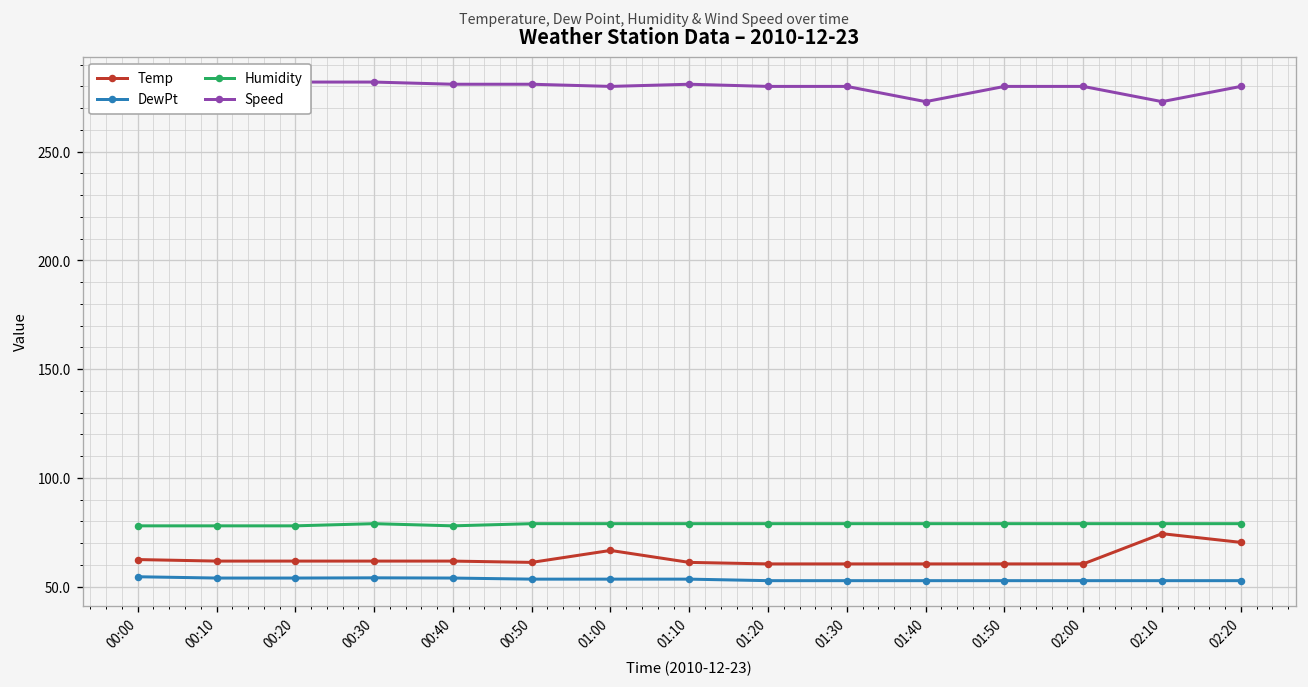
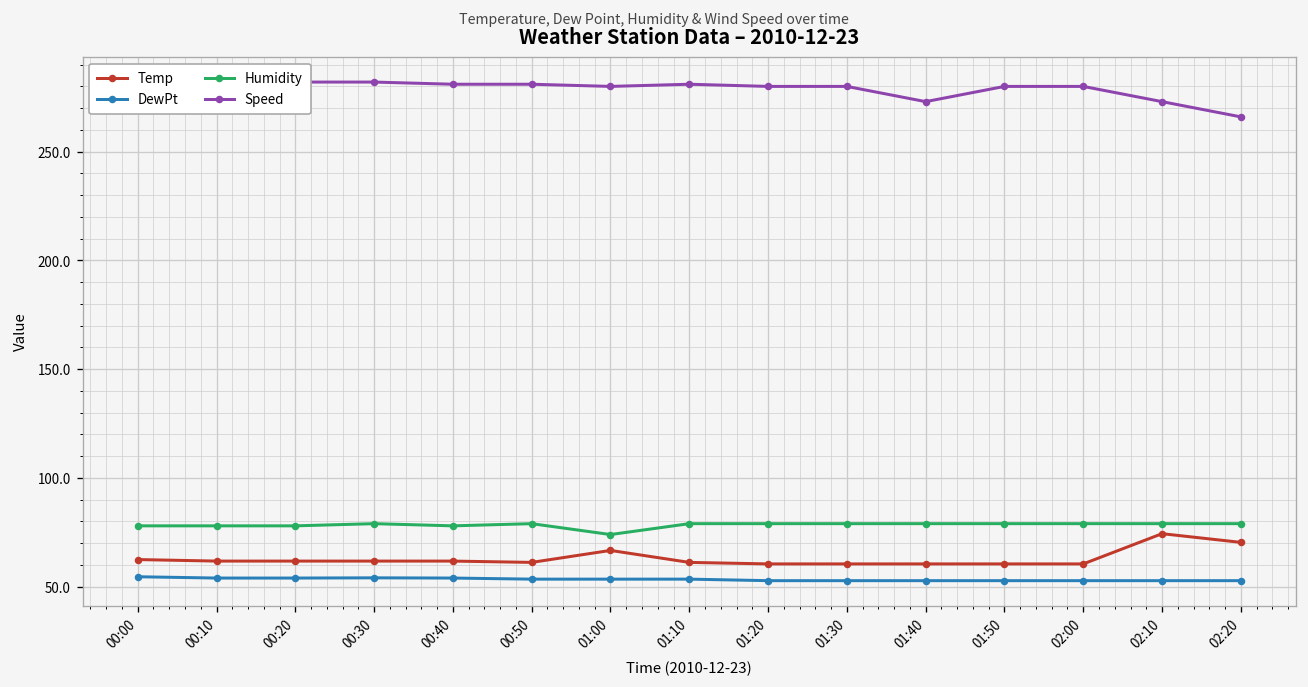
Humidity, 01:00: 79 -> 74
Speed, 02:20: 280 -> 266
